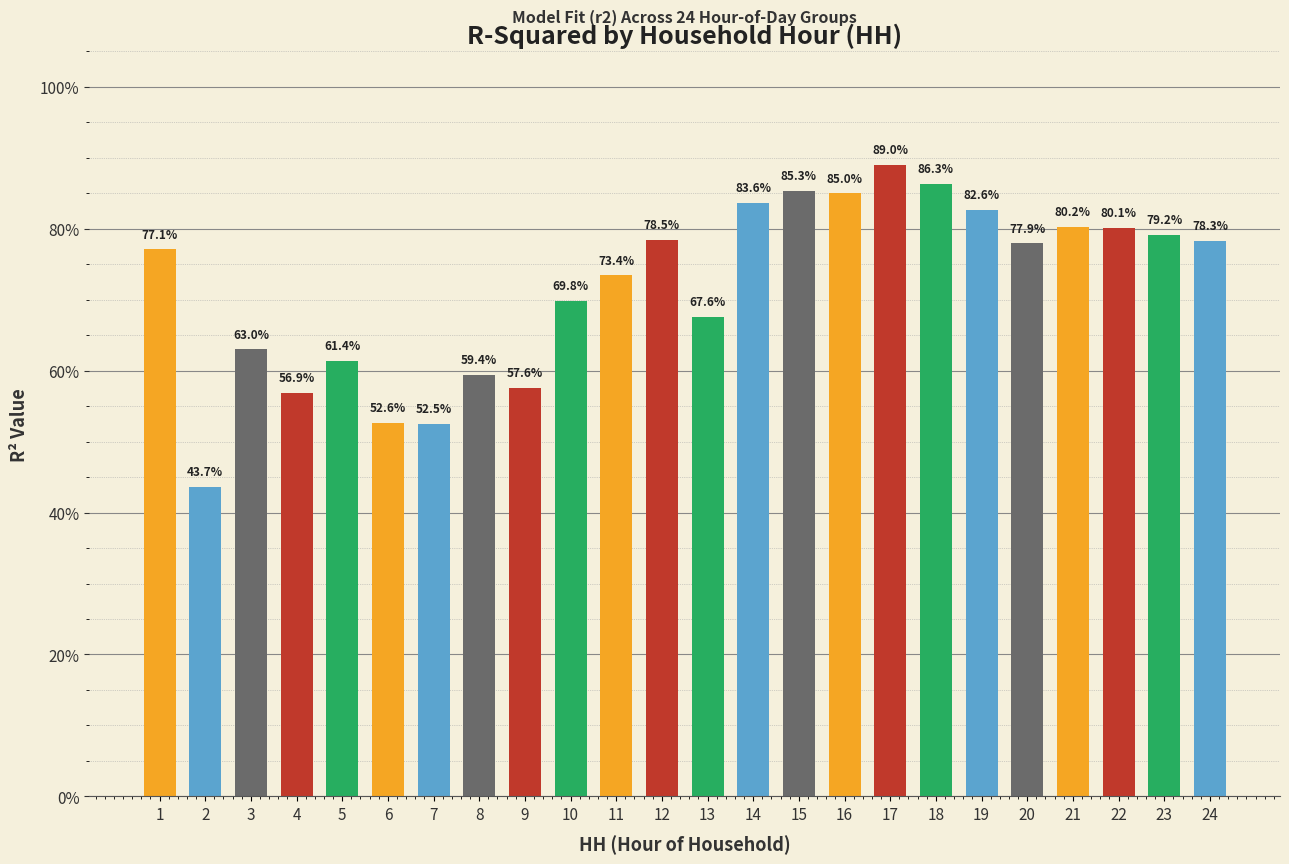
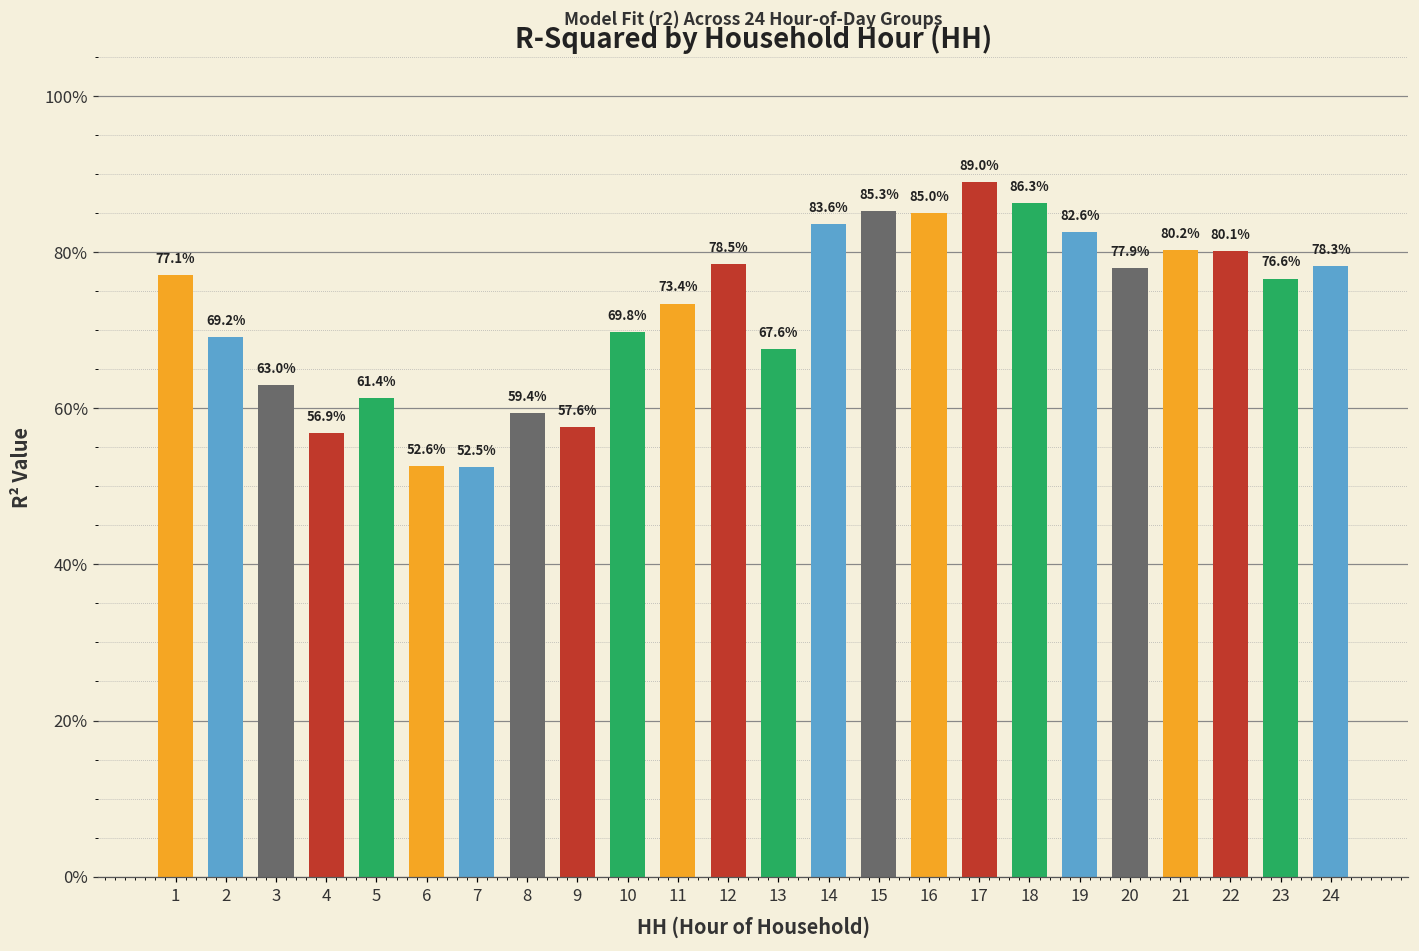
2: 43.7% -> 69.2%
23: 79.2% -> 76.6%
